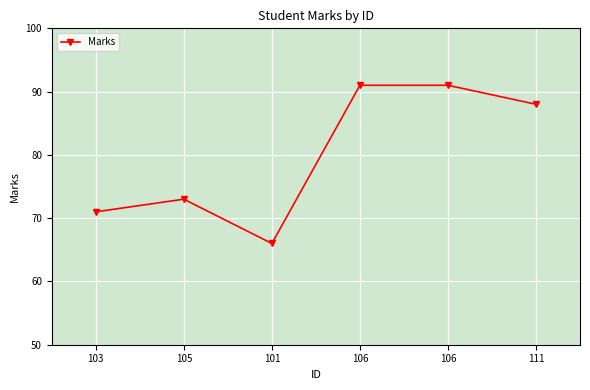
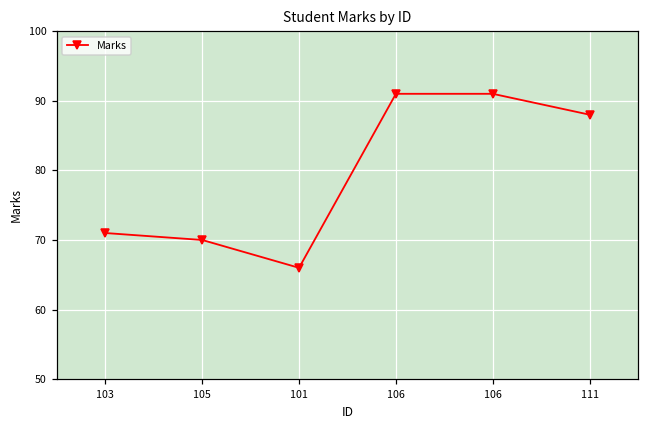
105: 73 -> 70
